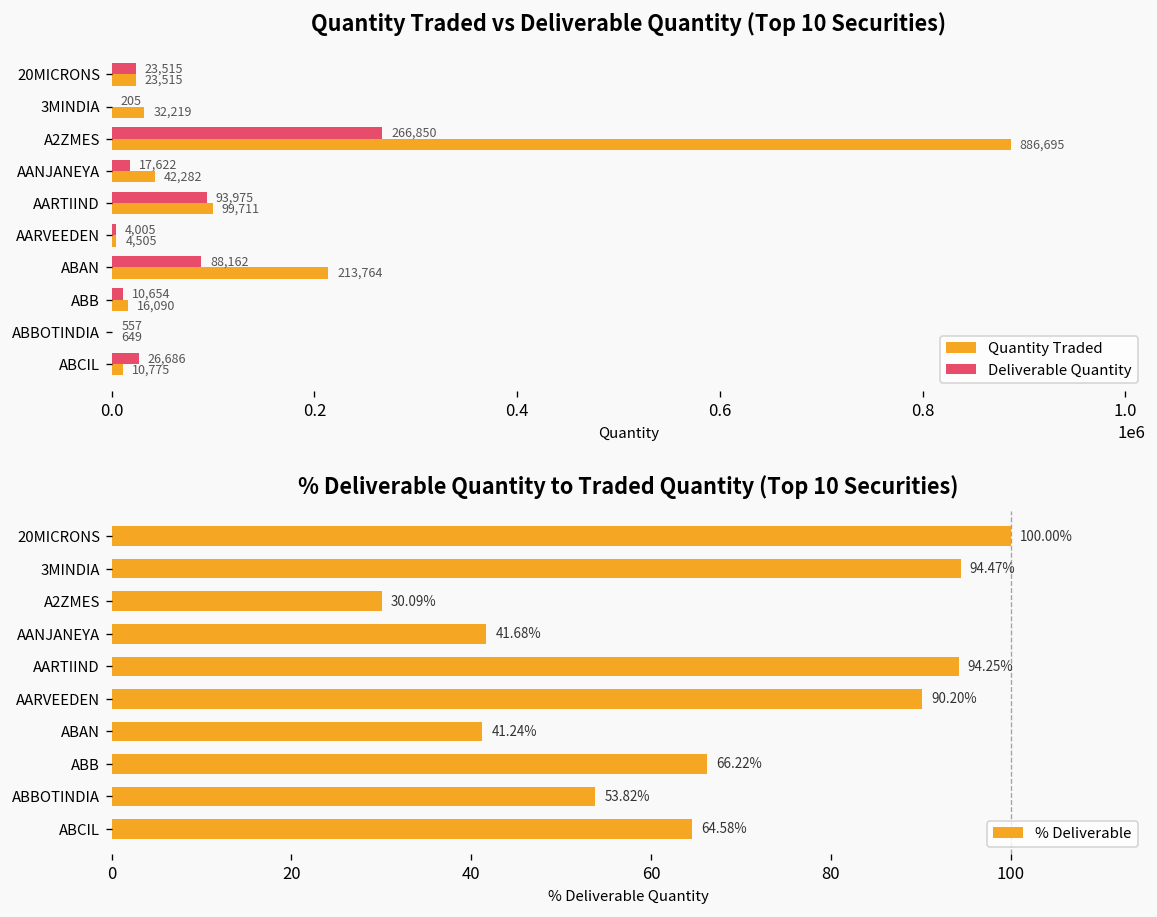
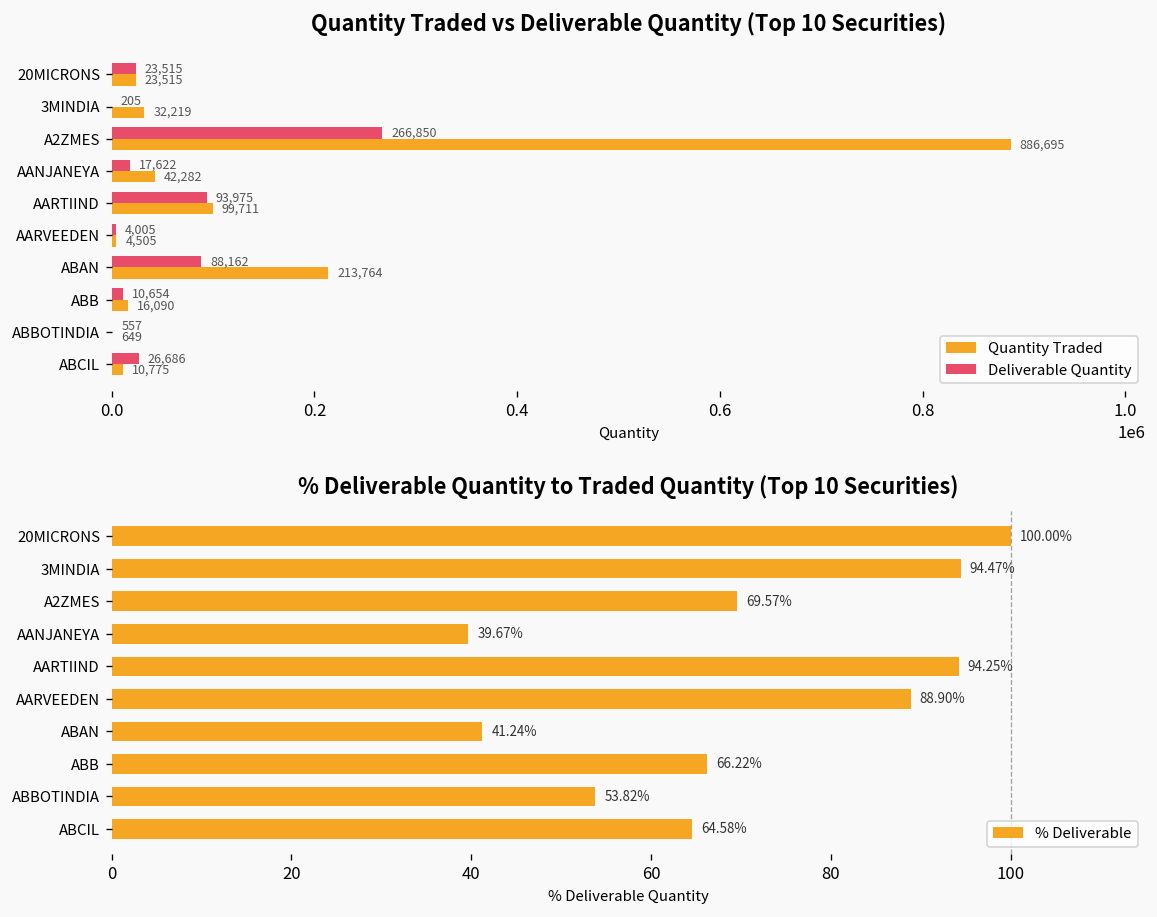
% Deliverable Quantity to Traded Quantity (Top 10 Securities), A2ZMES: 30.09% -> 69.57%
% Deliverable Quantity to Traded Quantity (Top 10 Securities), AANJANEYA: 41.68% -> 39.67%
% Deliverable Quantity to Traded Quantity (Top 10 Securities), AARVEEDEN: 90.20% -> 88.90%
